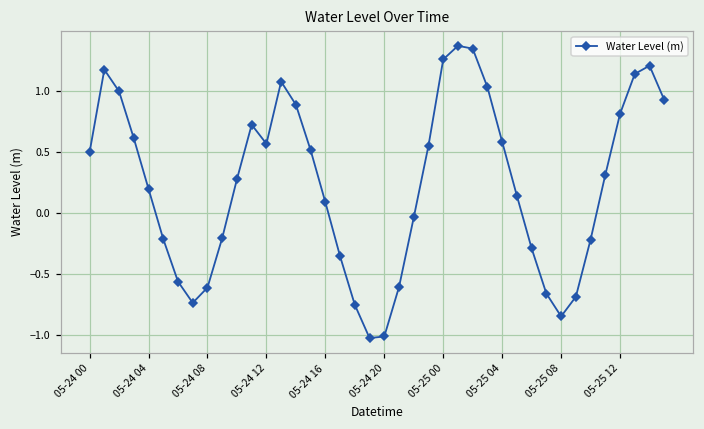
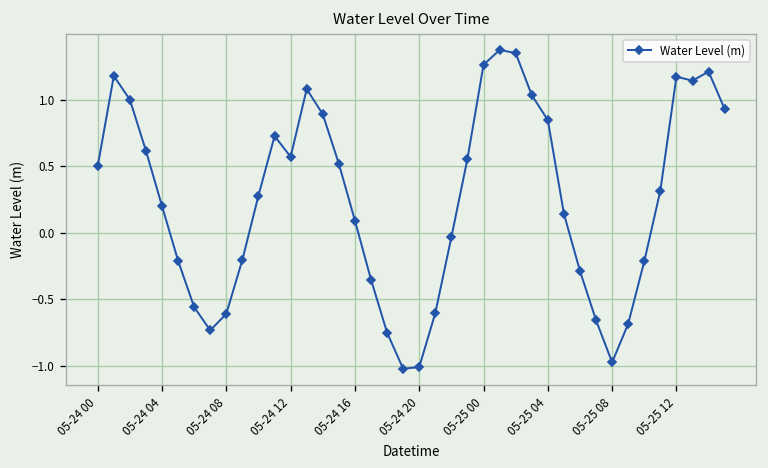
05-25 04: 0.59 -> 0.85
05-25 08: -0.85 -> -0.98
05-25 12: 0.82 -> 1.17
